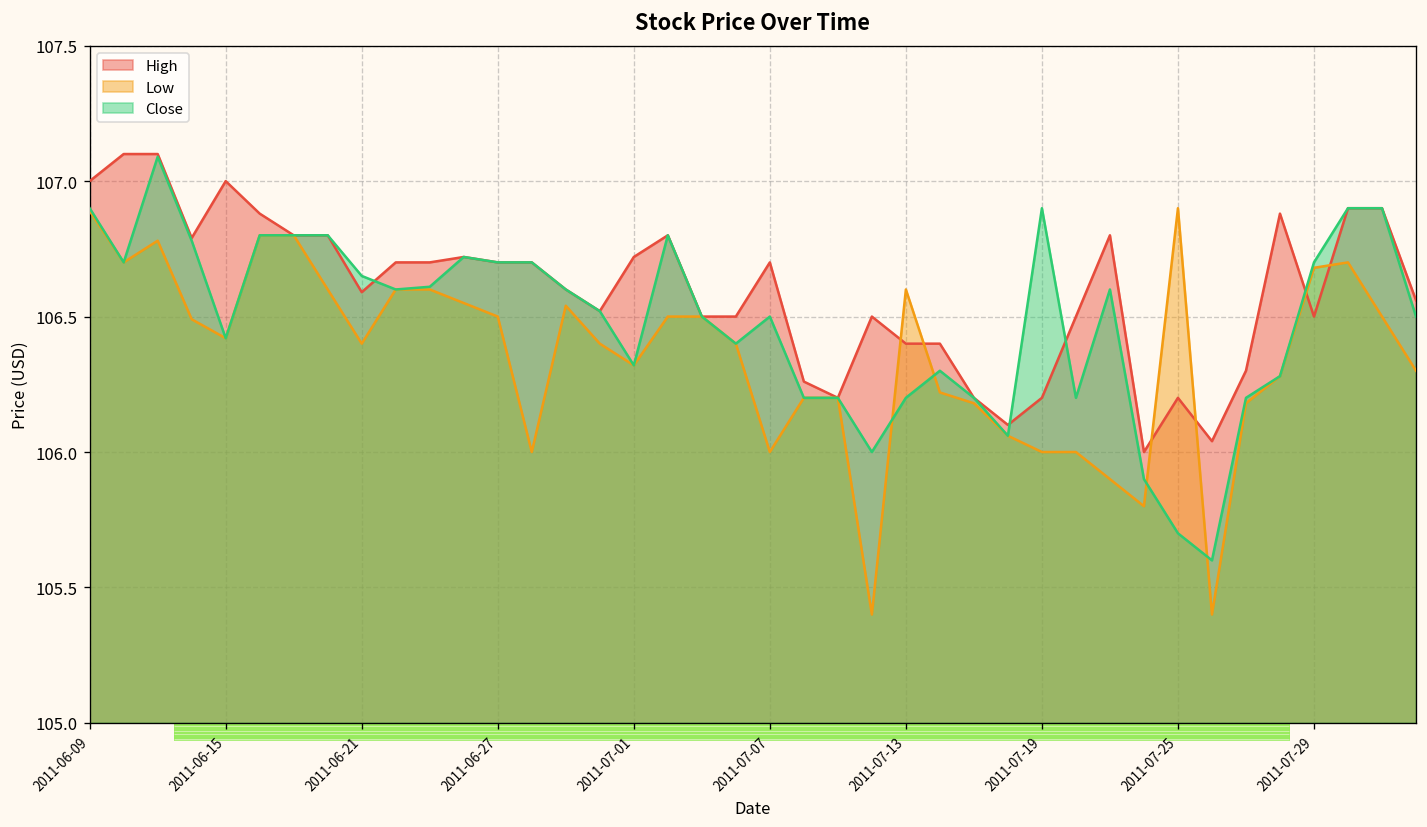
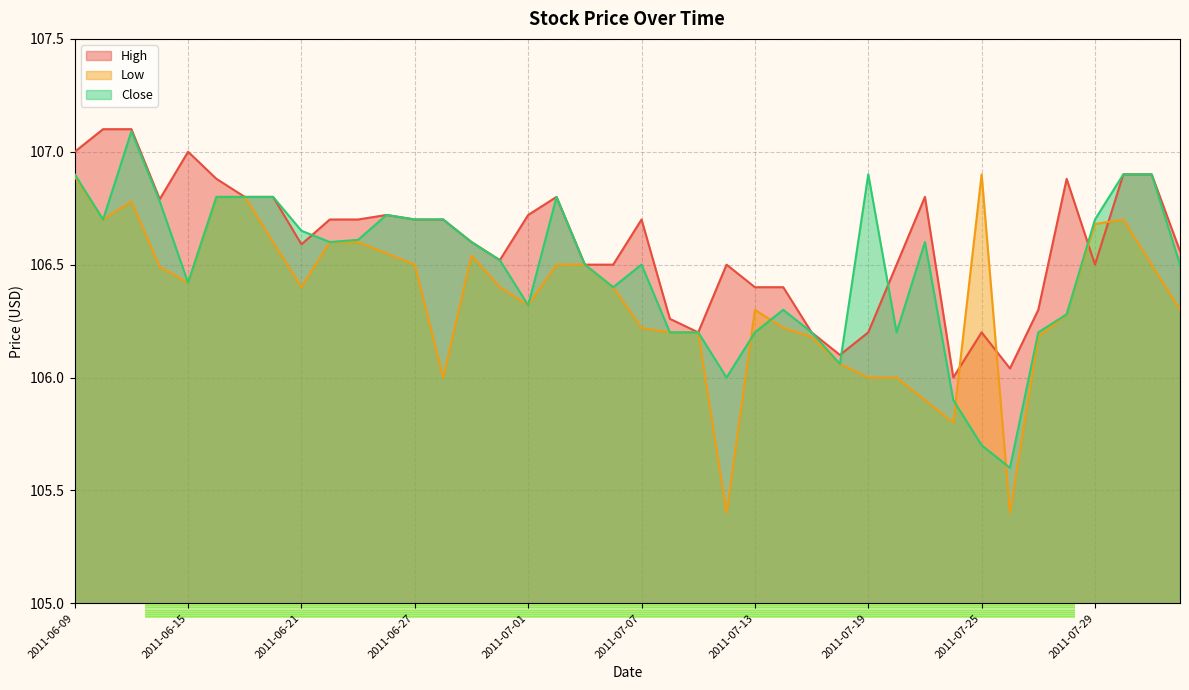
Low, 2011-07-07: 106.00 -> 106.22
Low, 2011-07-13: 106.6 -> 106.3
